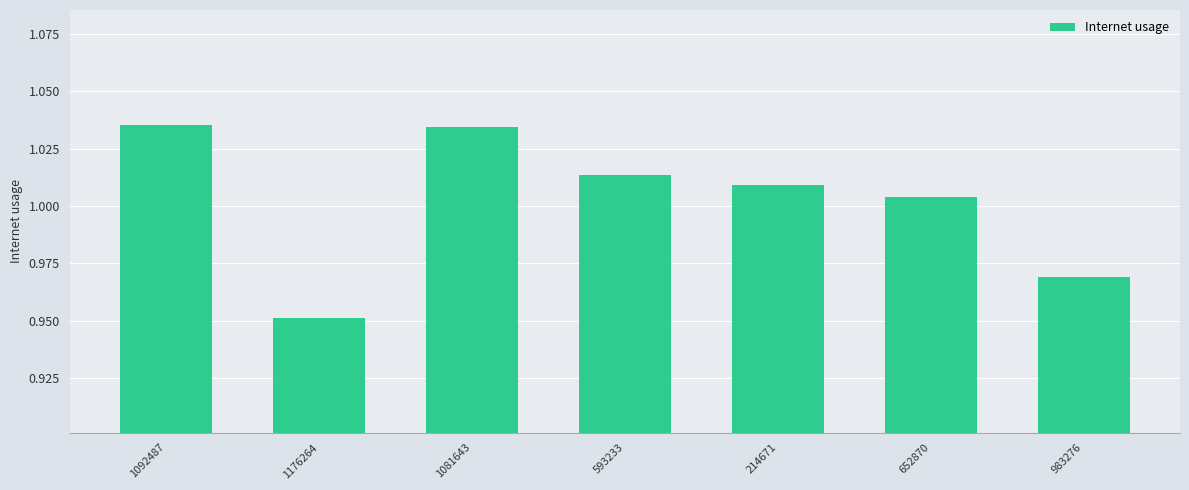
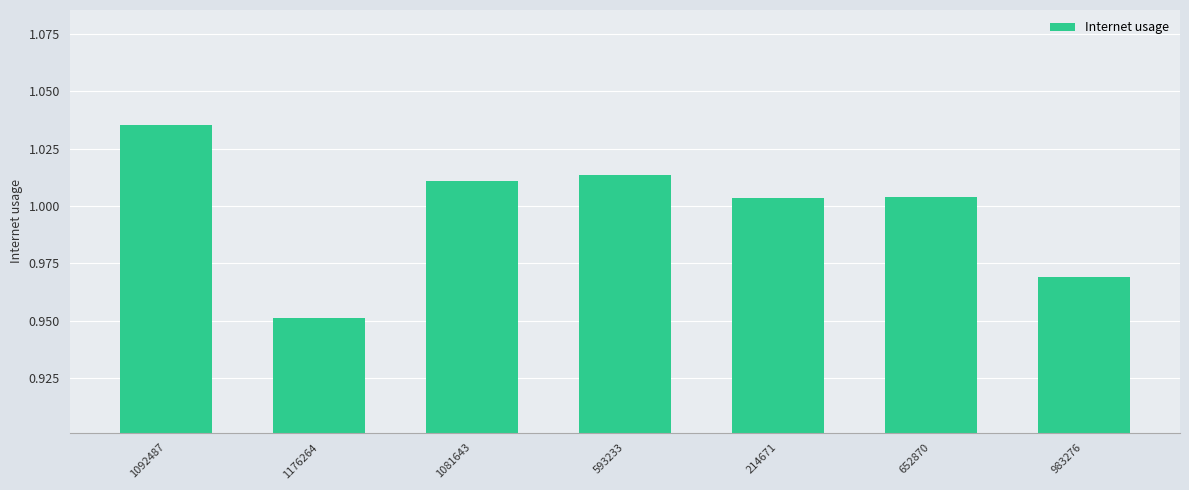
1081643: 1.034 -> 1.011
214671: 1.009 -> 1.003
